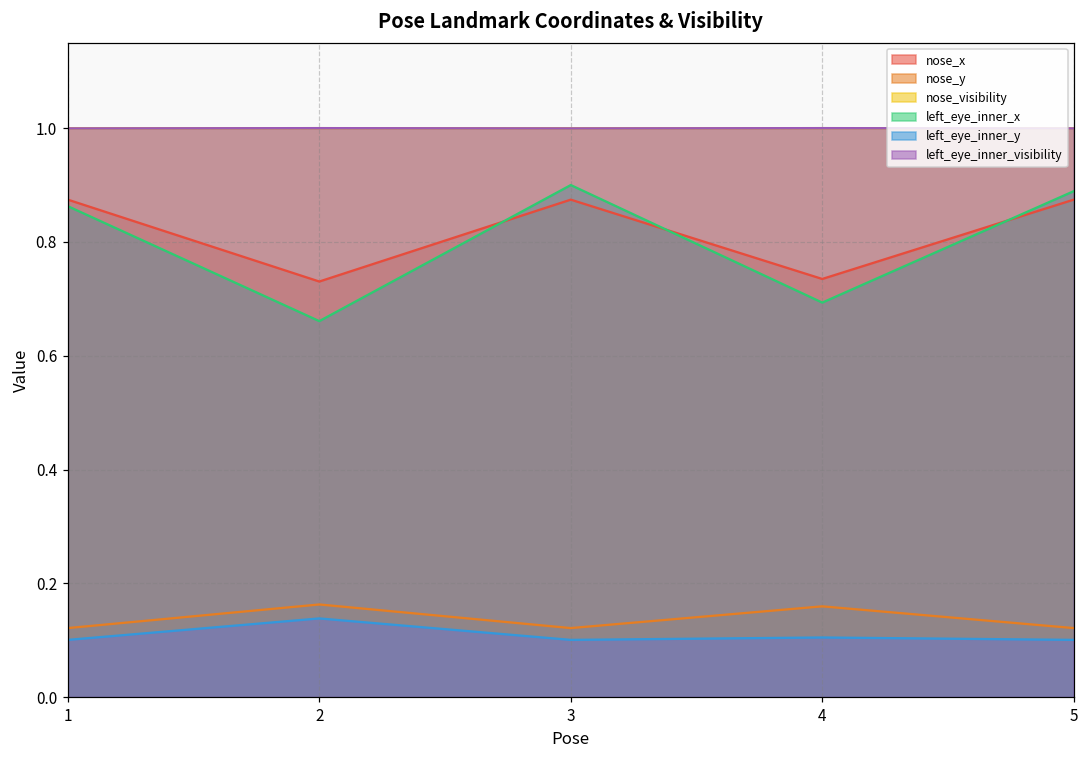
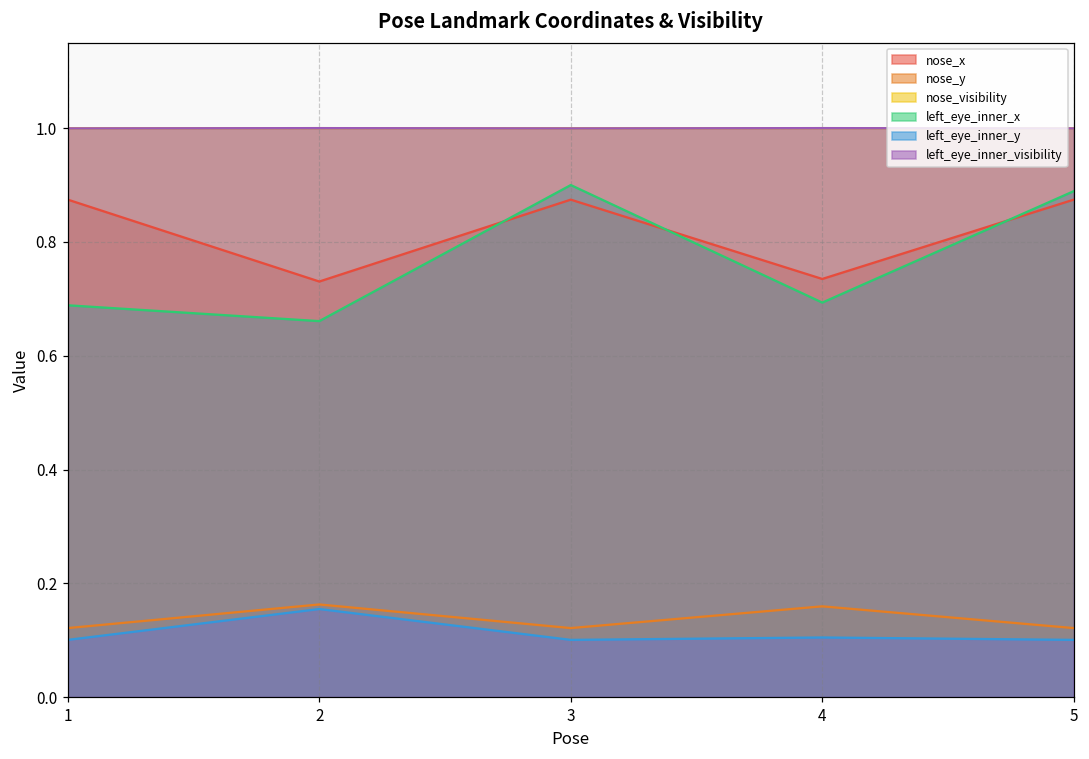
left_eye_inner_x, 1: 0.86 -> 0.69
left_eye_inner_y, 2: 0.14 -> 0.15
